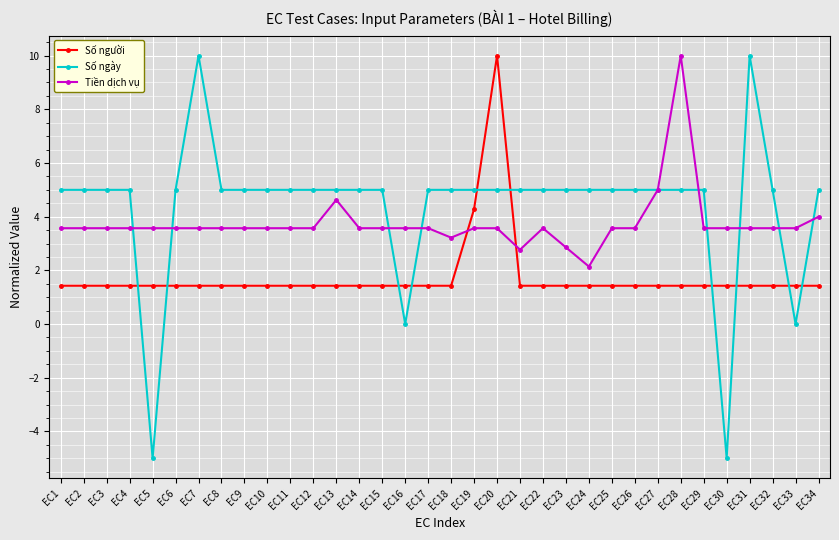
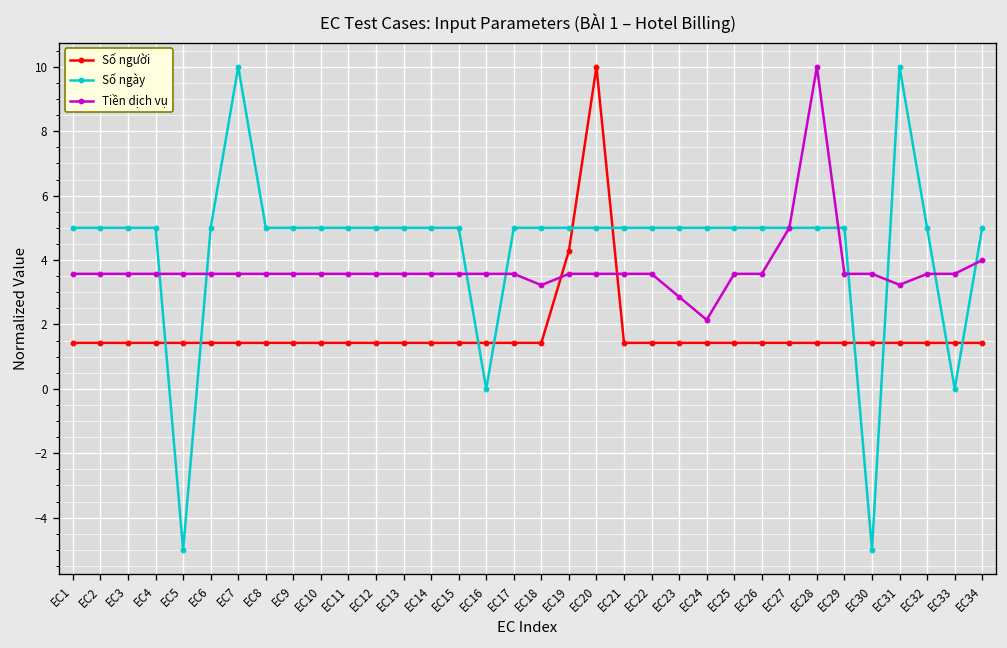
Tiền dịch vụ, EC13: 4.6 -> 3.6
Tiền dịch vụ, EC21: 2.8 -> 3.6
Tiền dịch vụ, EC31: 3.6 -> 3.2
